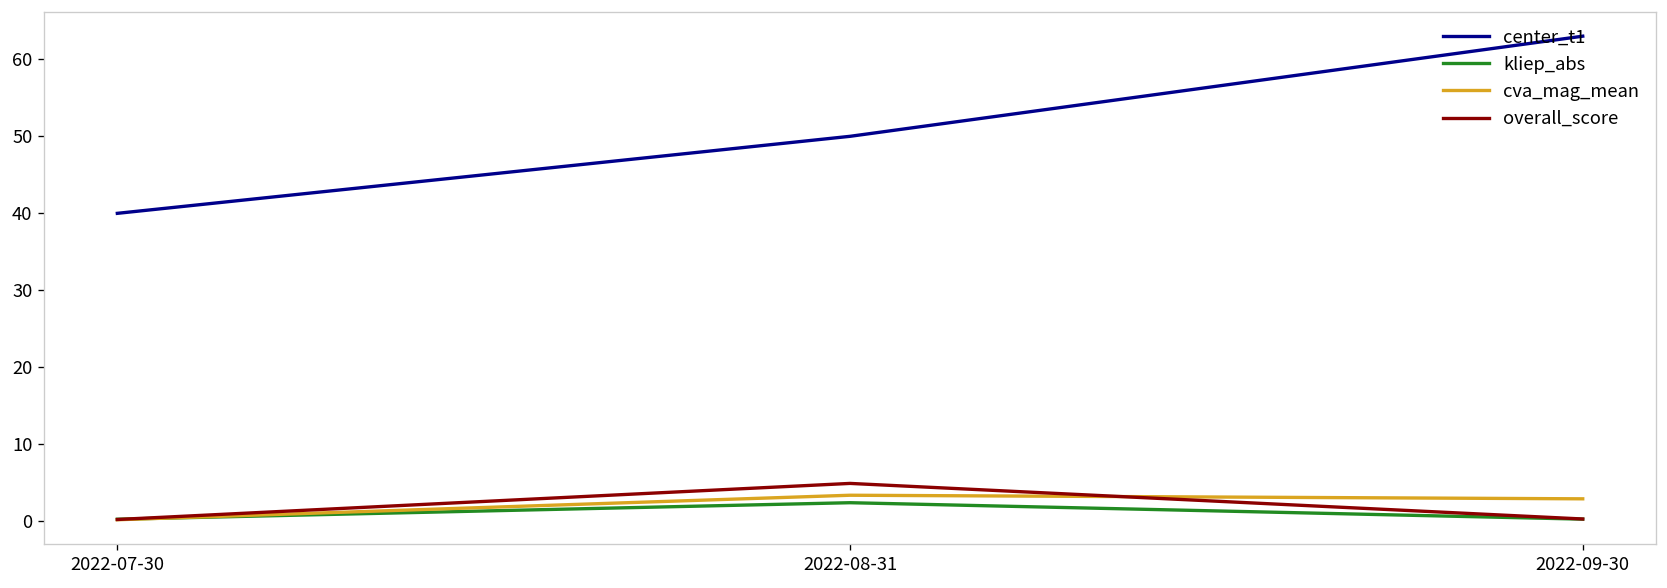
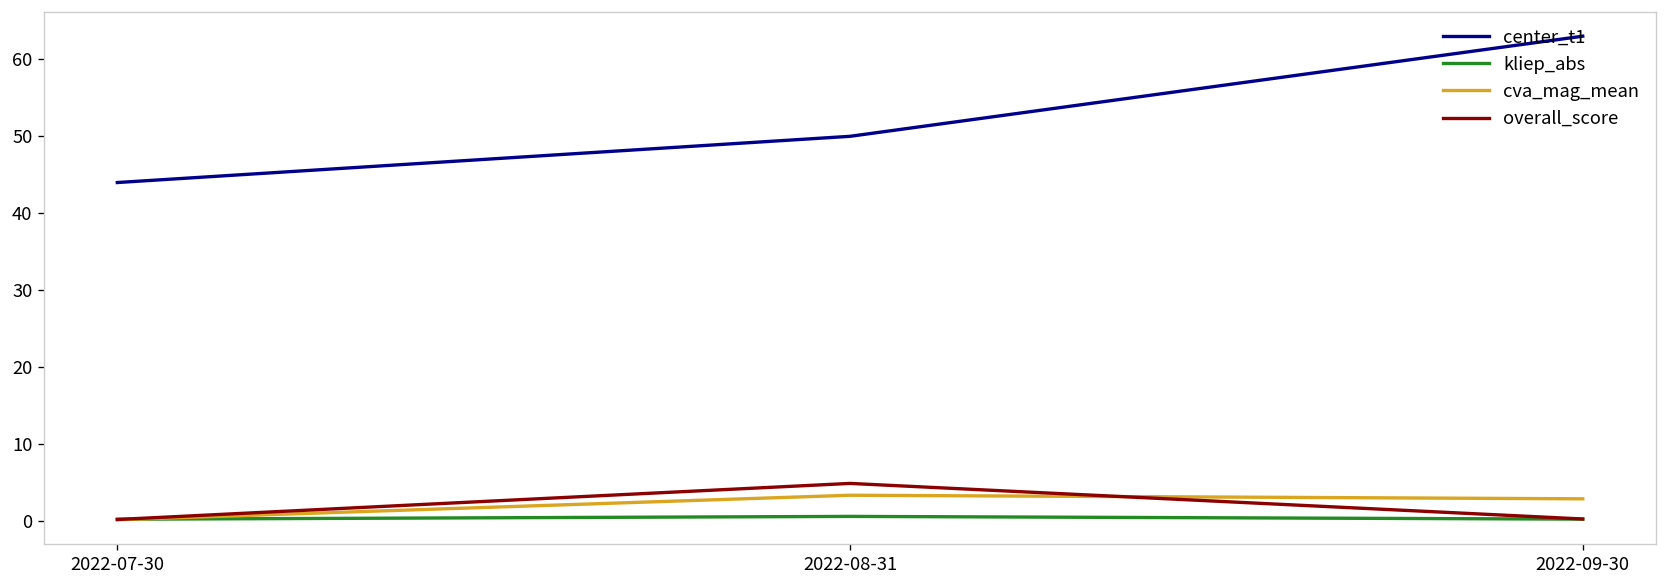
center_t1, 2022-07-30: 40 -> 44
kliep_abs, 2022-08-31: 2 -> 1
